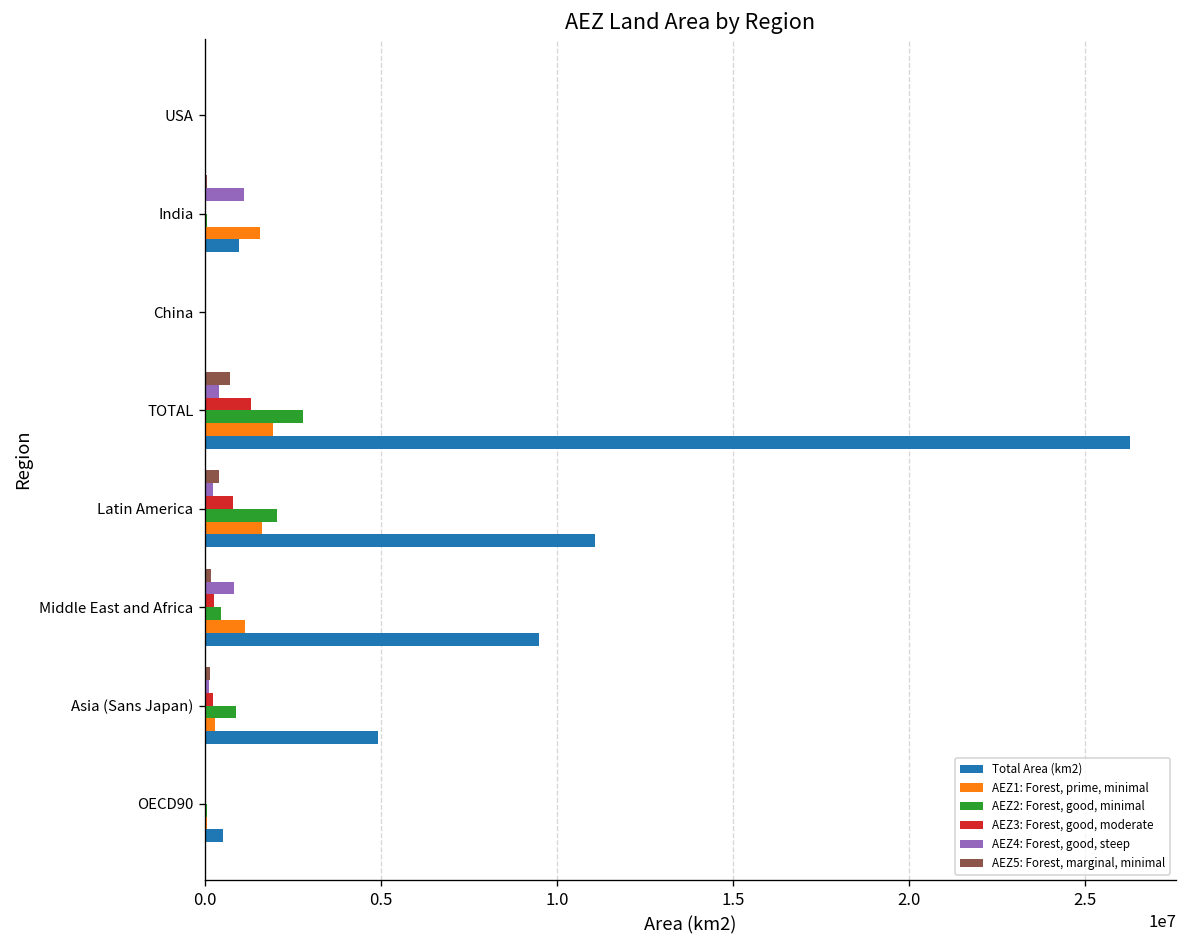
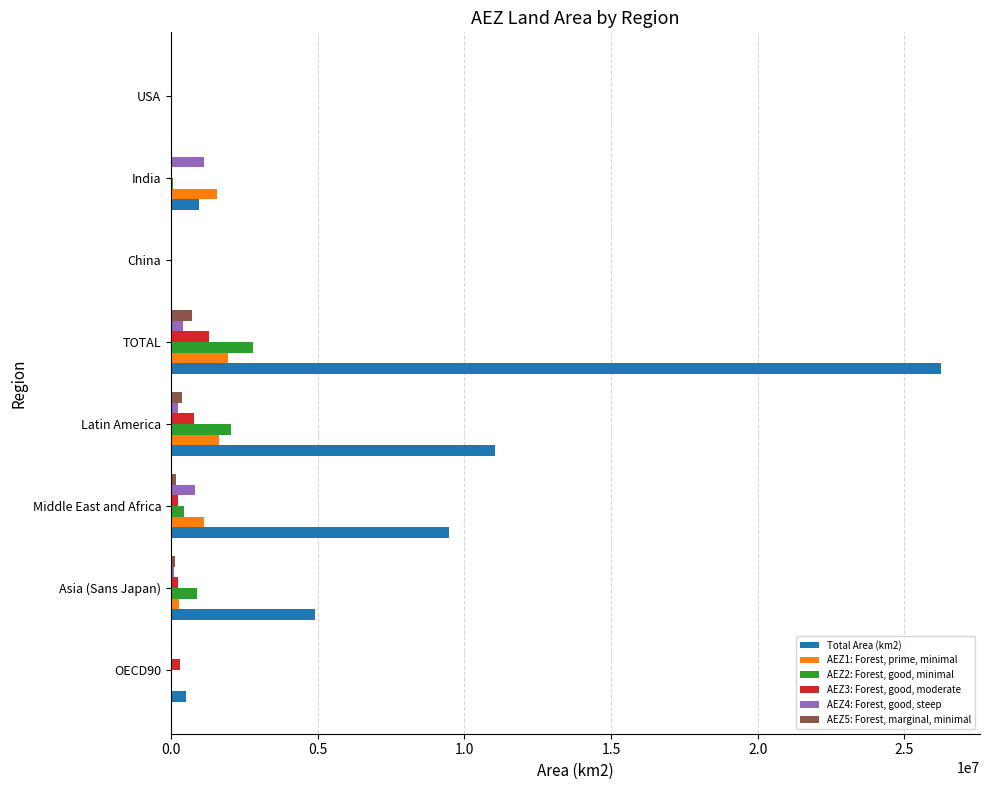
AEZ3: Forest, good, moderate, OECD90: 0 -> 300000
